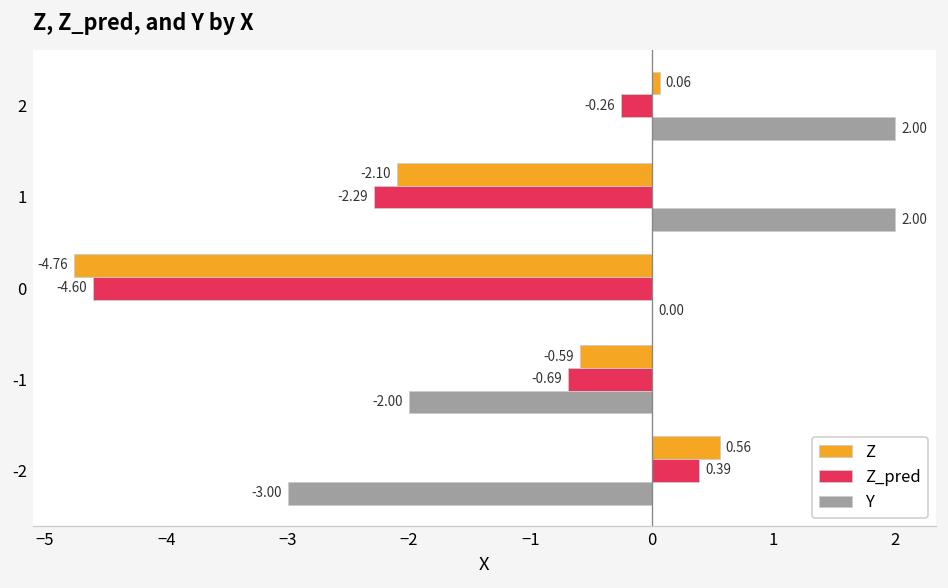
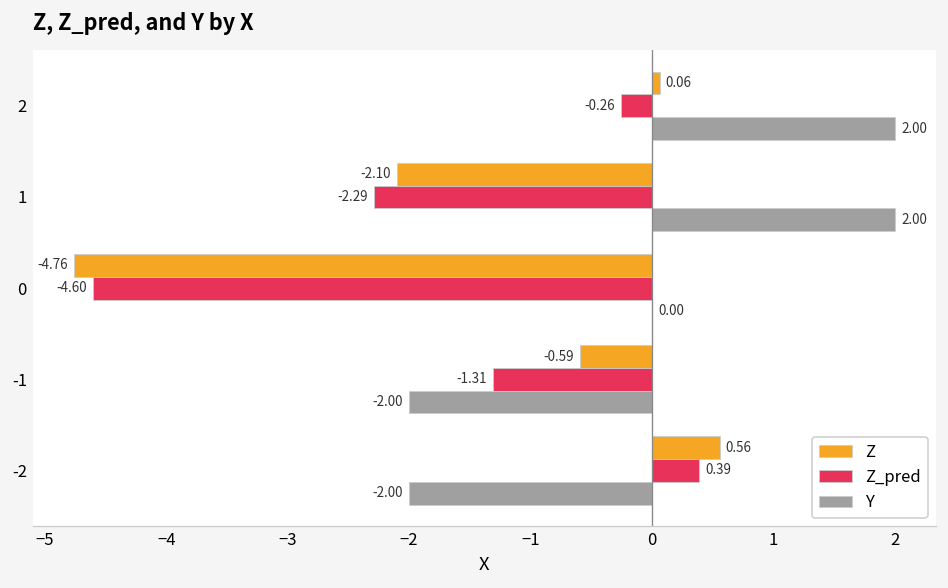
Z_pred, -1: -0.69 -> -1.31
Y, -2: -3.00 -> -2.00
